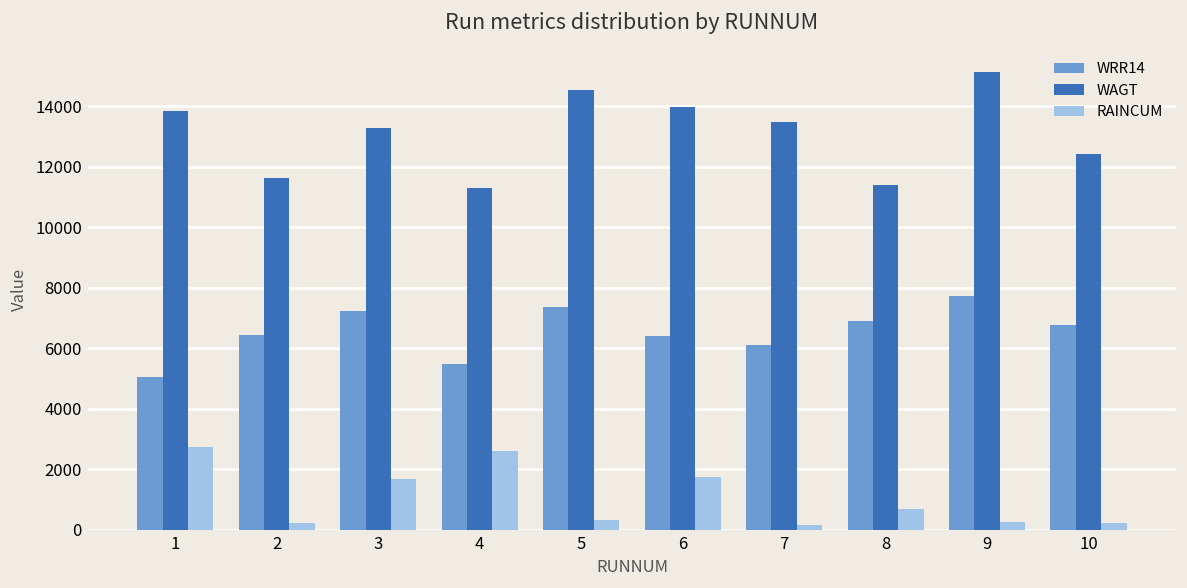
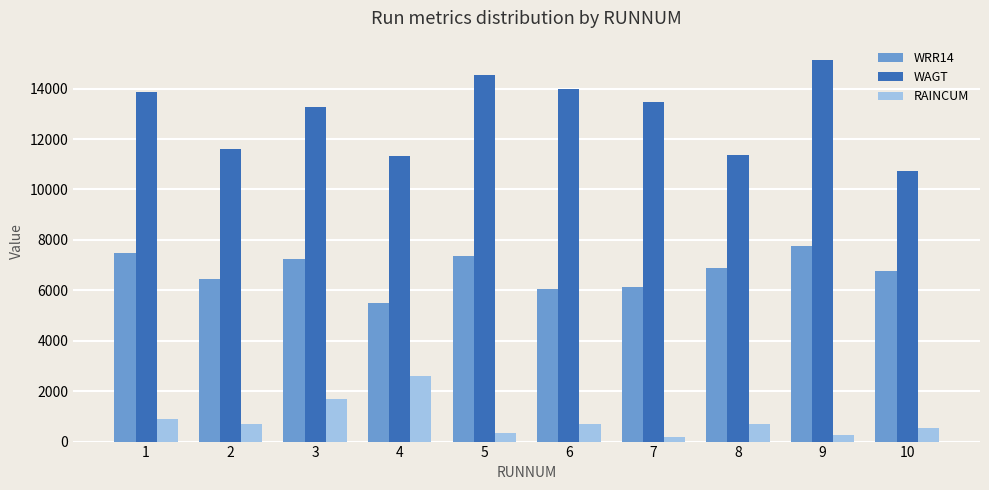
WRR14, 1: 5100 -> 7500
RAINCUM, 1: 2700 -> 900
RAINCUM, 2: 200 -> 700
WRR14, 6: 6400 -> 6000
RAINCUM, 6: 1700 -> 700
WAGT, 10: 12400 -> 10700
RAINCUM, 10: 200 -> 600
